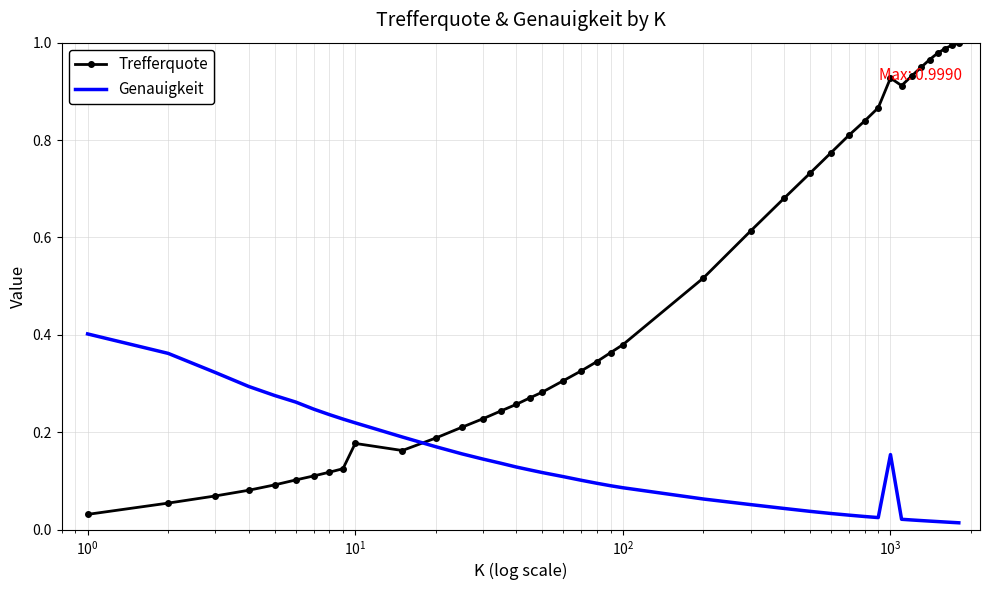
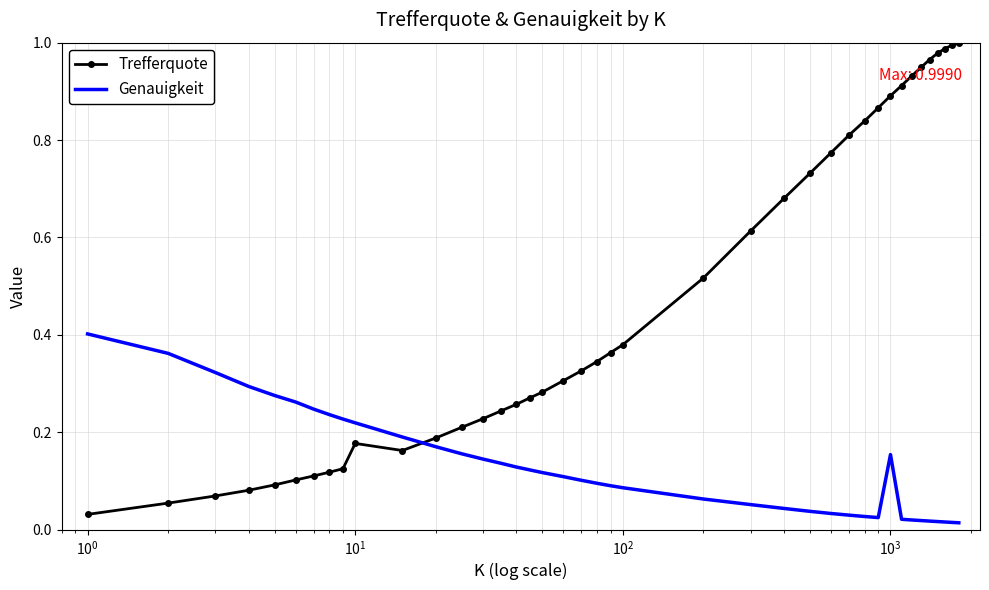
Trefferquote, 10^3: 0.93 -> 0.89
